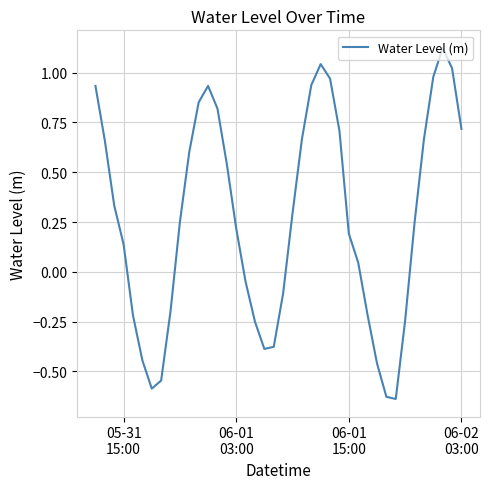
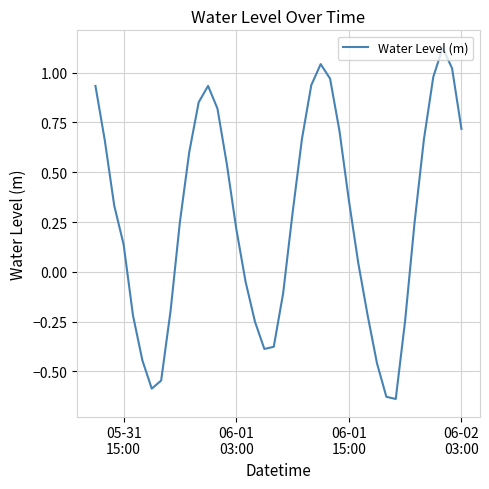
06-01 15:00: 0.19 -> 0.36
